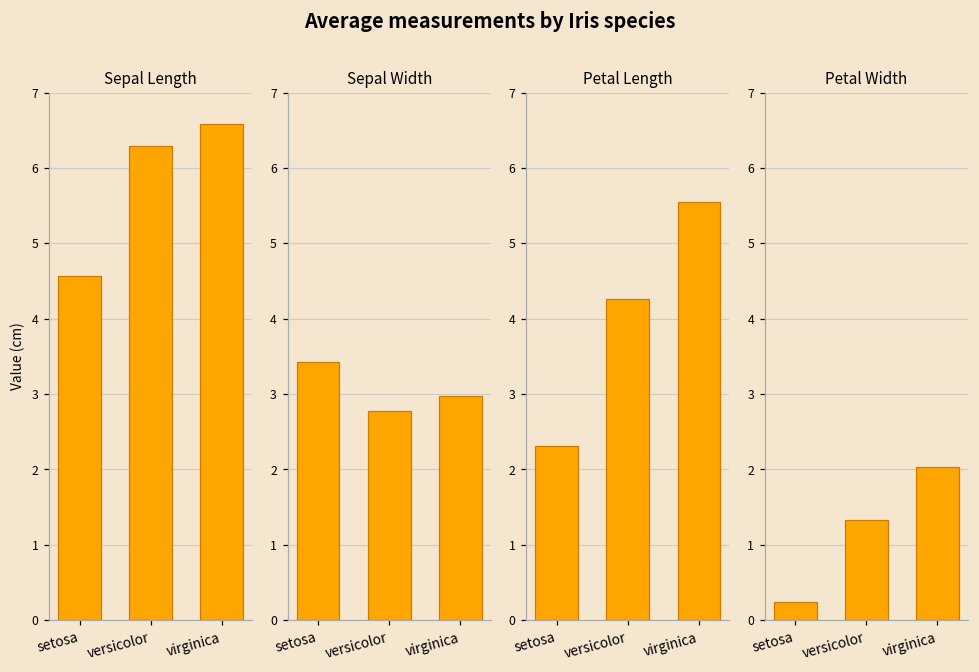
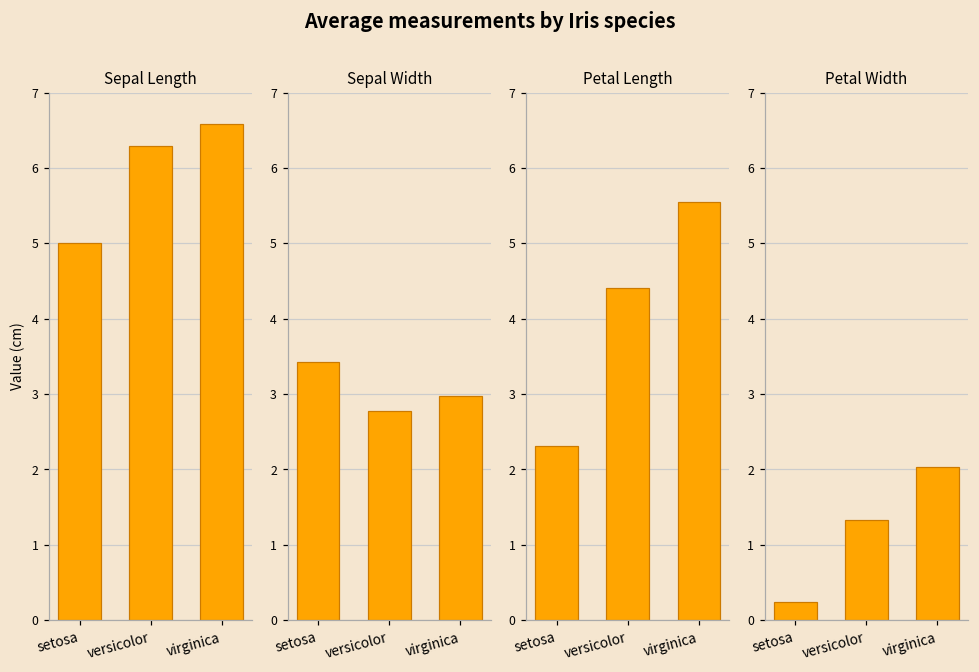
Sepal Length, setosa: 4.6 -> 5.0
Petal Length, versicolor: 4.3 -> 4.4
